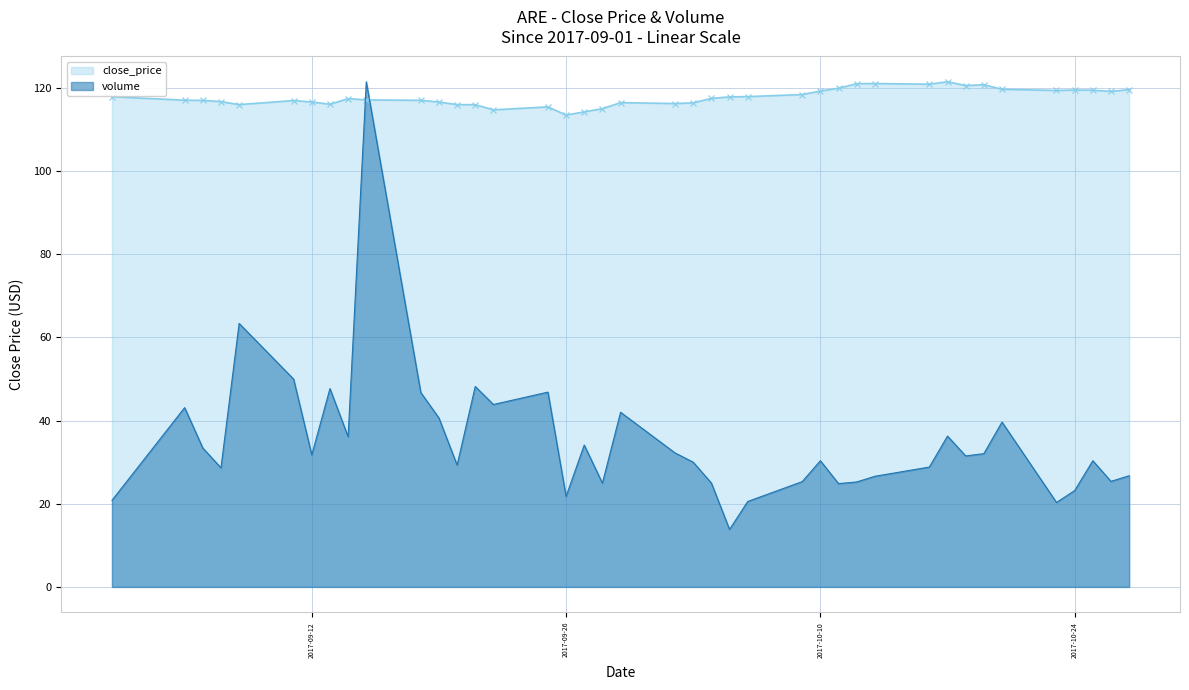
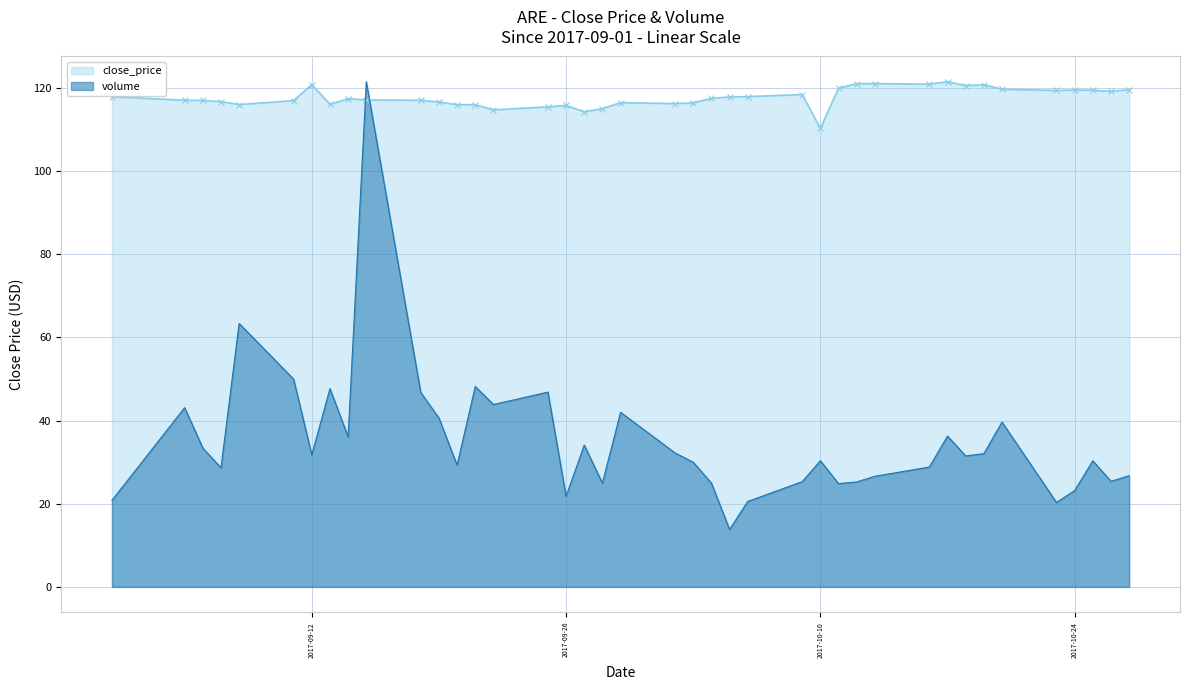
close_price, 2017-09-12: 117 -> 121
close_price, 2017-09-26: 113 -> 116
close_price, 2017-10-10: 119 -> 110
